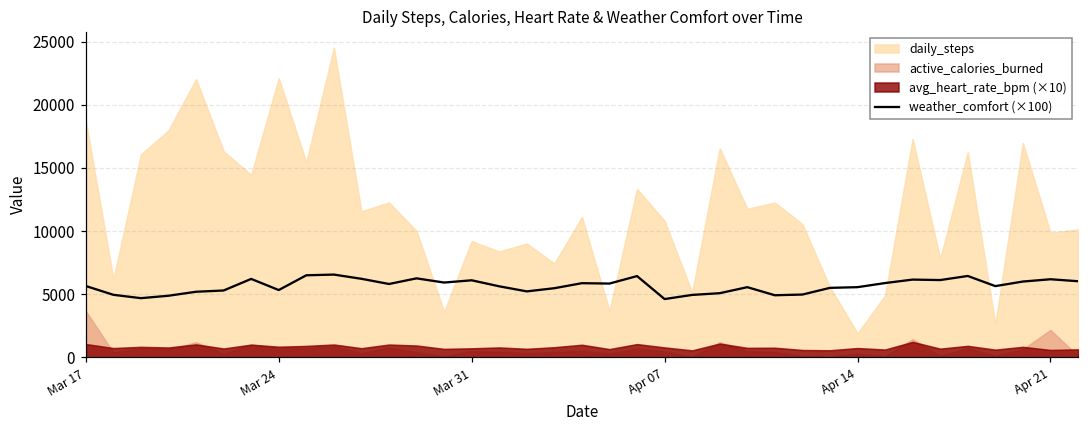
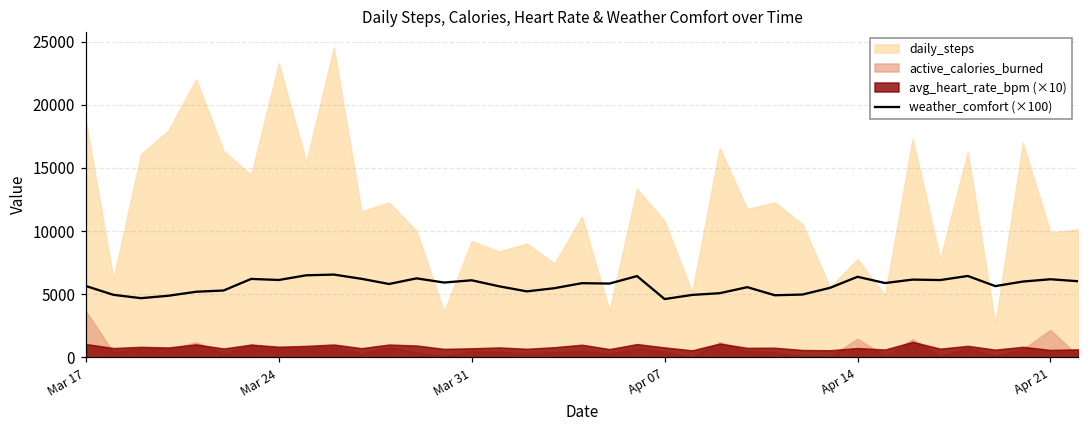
weather_comfort (×100), Mar 24: 5300 -> 6100
daily_steps, Mar 24: 22100 -> 23300
weather_comfort (×100), Apr 14: 5600 -> 6400
daily_steps, Apr 14: 1900 -> 7800
active_calories_burned, Apr 14: 300 -> 1500
